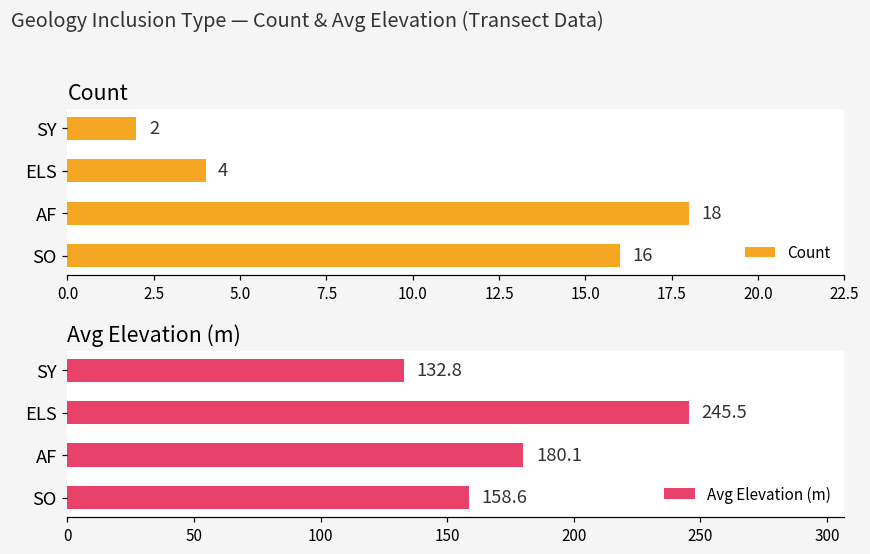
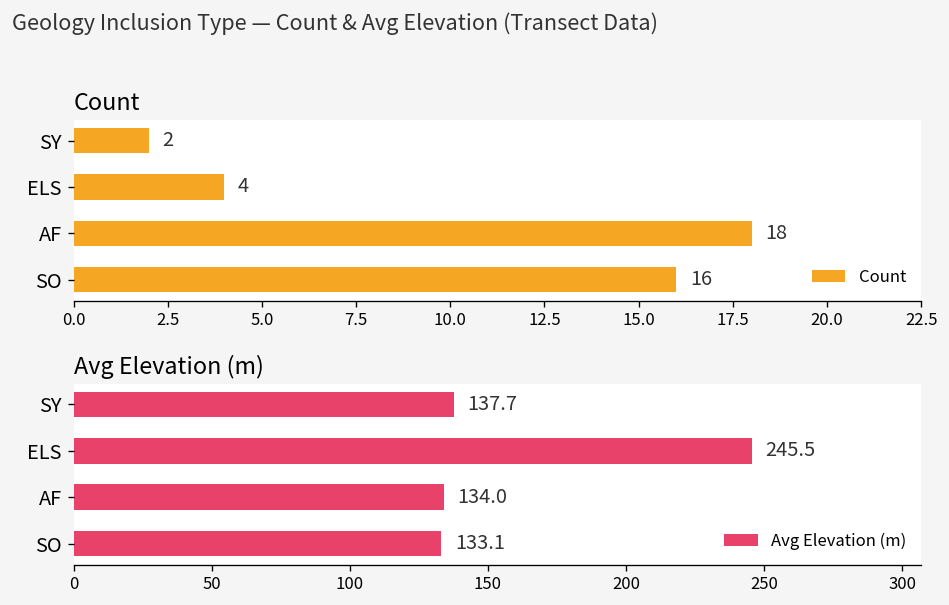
Avg Elevation (m), SY: 132.8 -> 137.7
Avg Elevation (m), AF: 180.1 -> 134.0
Avg Elevation (m), SO: 158.6 -> 133.1
